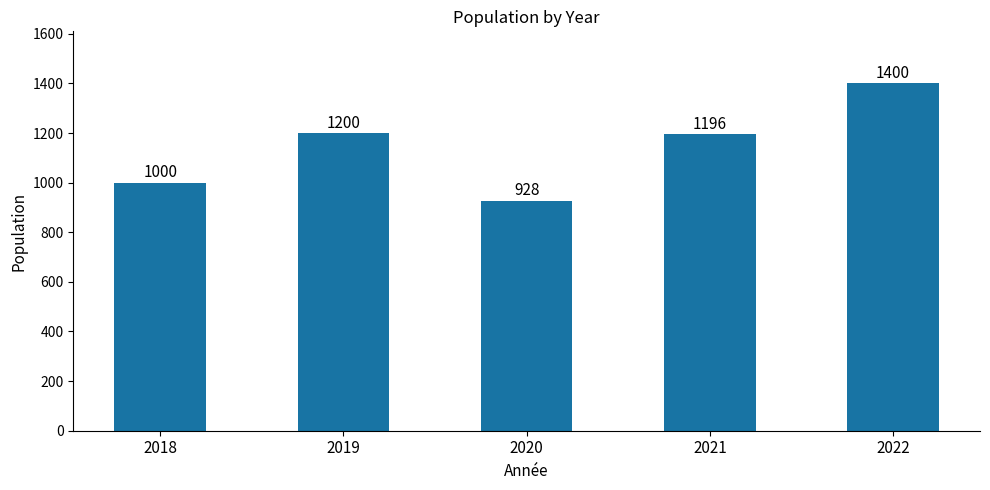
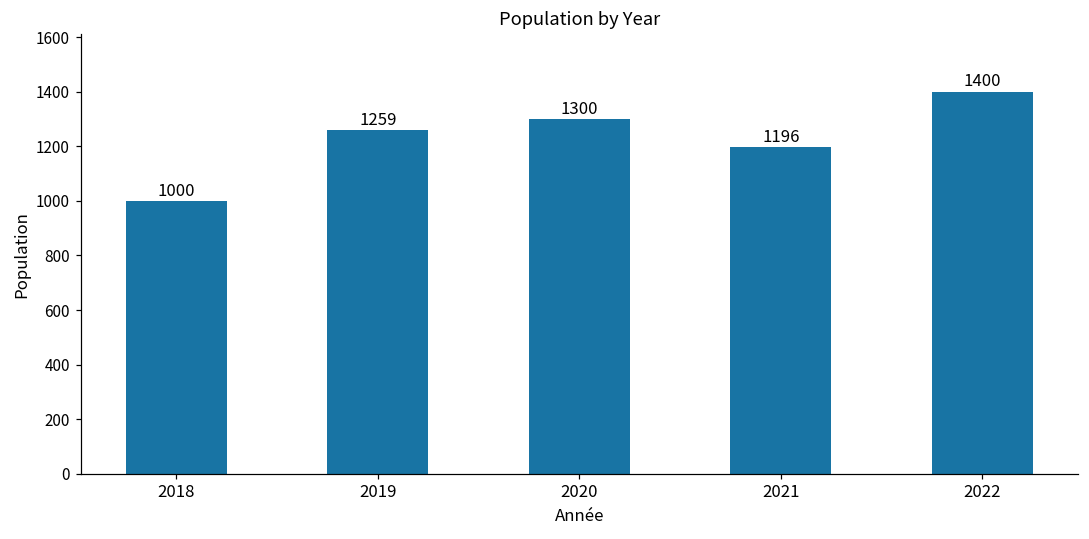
2019: 1200 -> 1259
2020: 928 -> 1300
